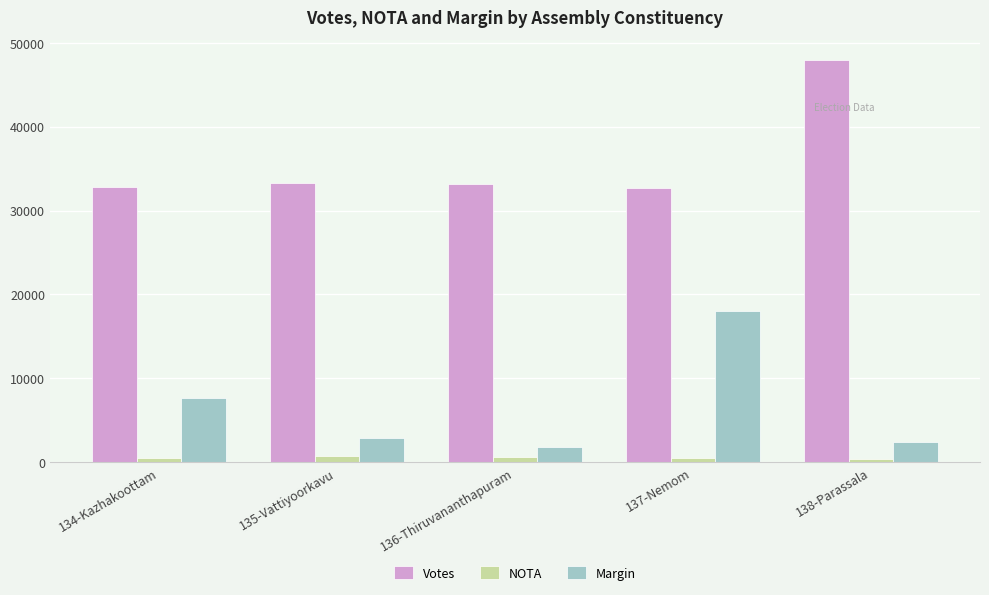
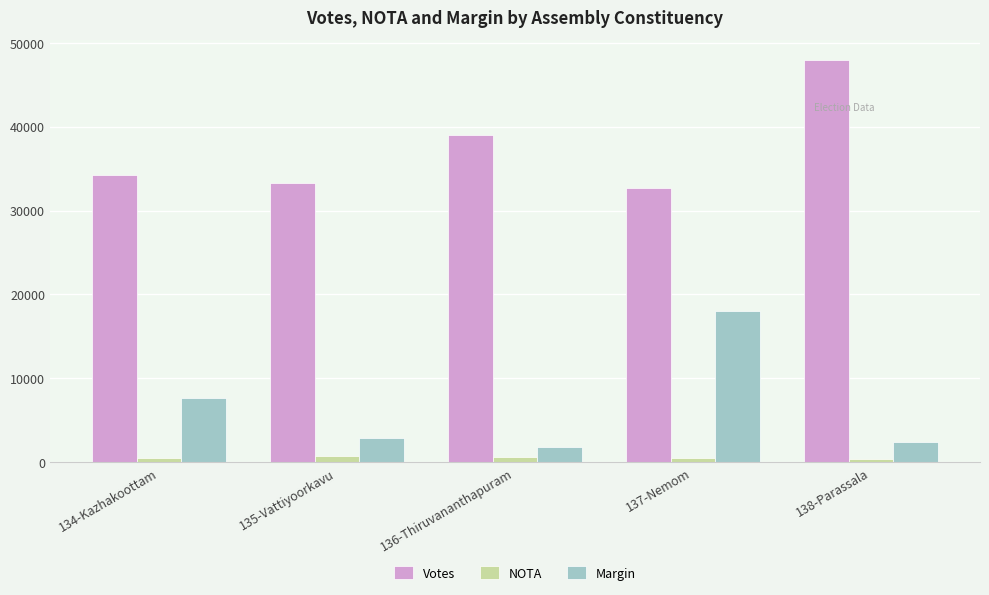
Votes, 134-Kazhakoottam: 33000 -> 34000
Votes, 136-Thiruvananthapuram: 33000 -> 39000
